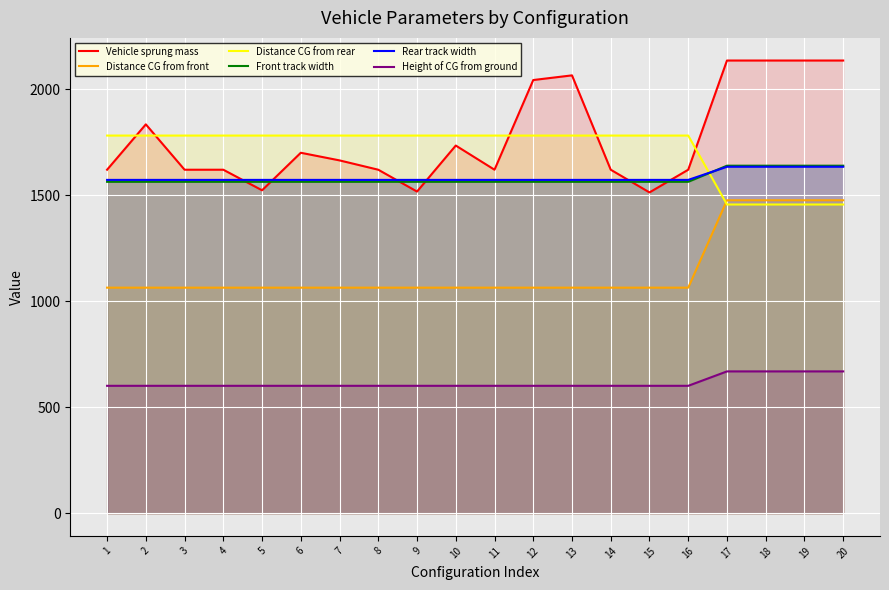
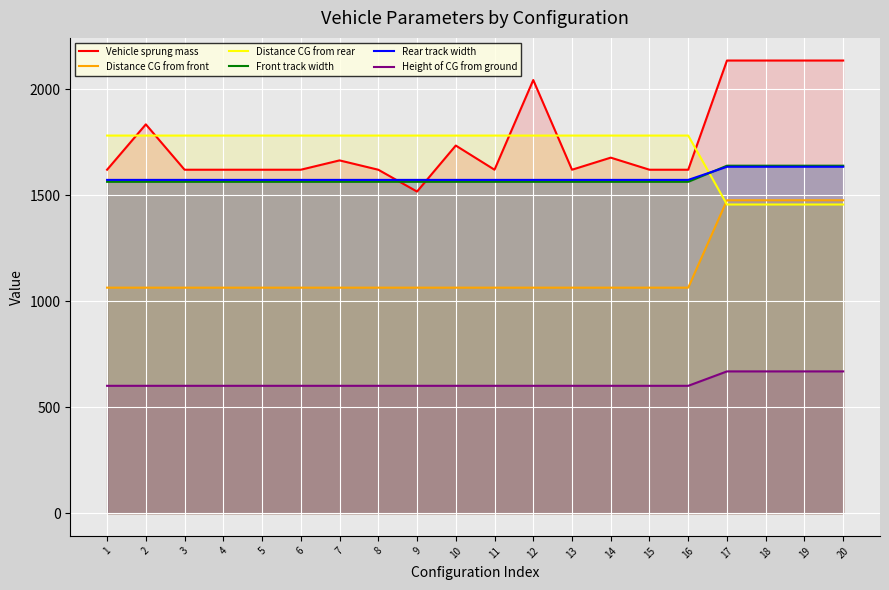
Vehicle sprung mass, 5: 1520 -> 1620
Vehicle sprung mass, 6: 1700 -> 1620
Vehicle sprung mass, 13: 2070 -> 1620
Vehicle sprung mass, 14: 1620 -> 1680
Vehicle sprung mass, 15: 1510 -> 1620
